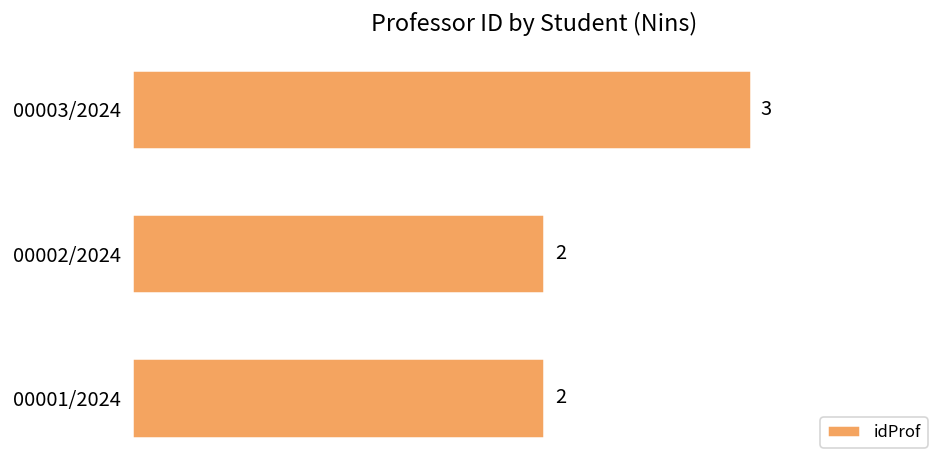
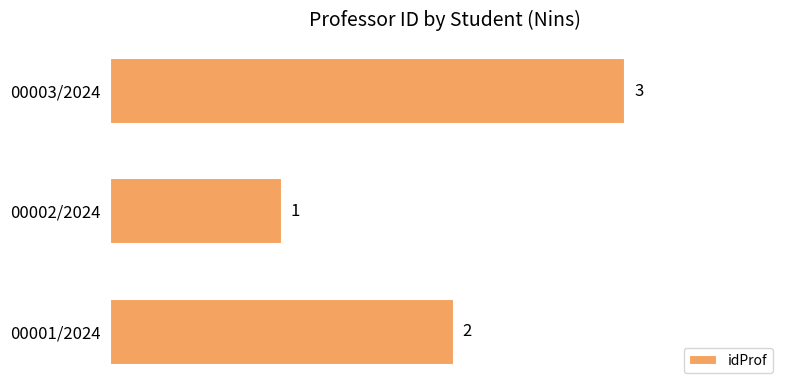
00002/2024: 2 -> 1
